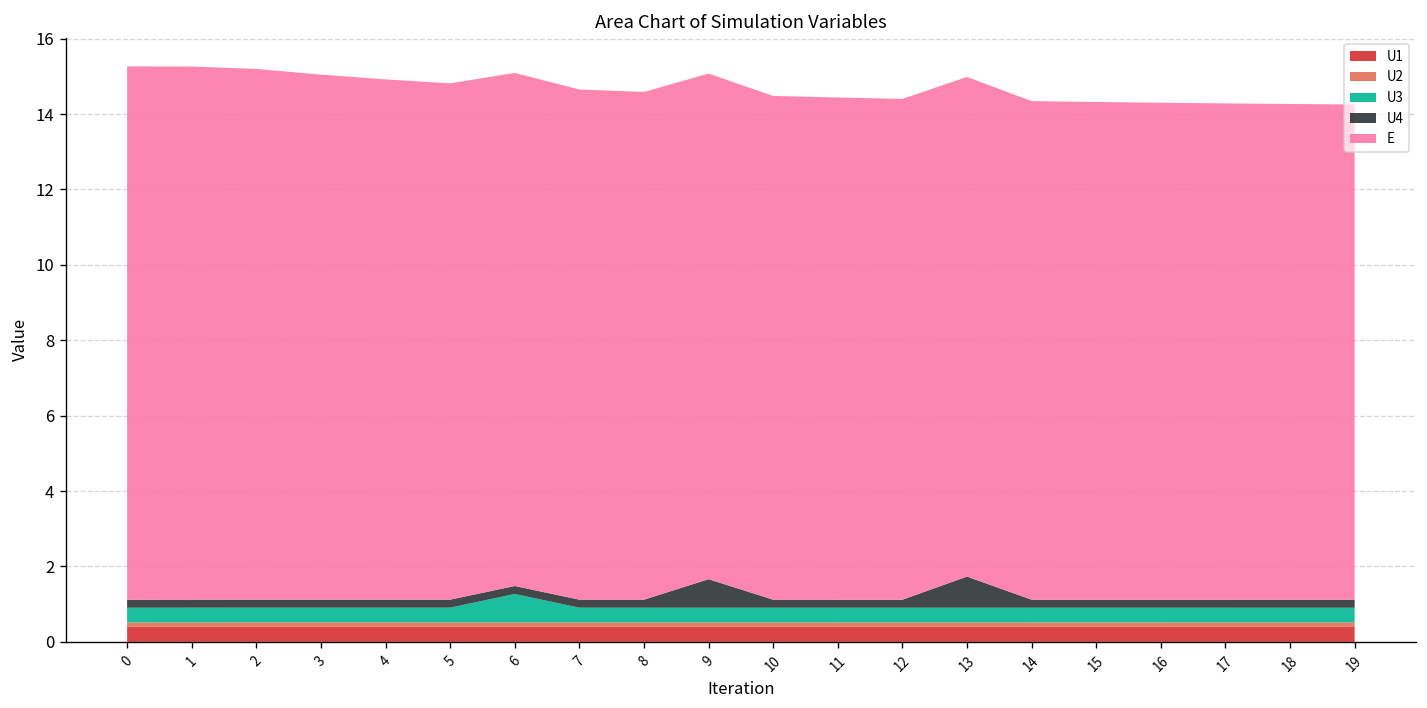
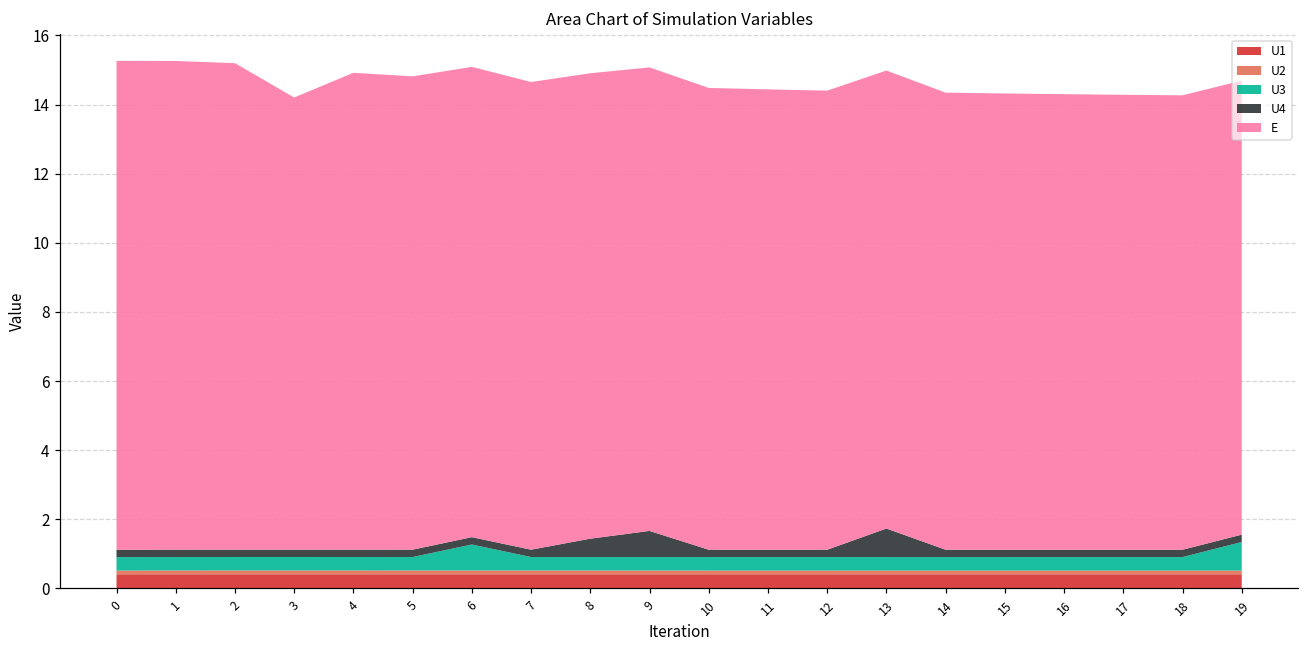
E, 3: 13.9 -> 13.1
U4, 8: 0.2 -> 0.5
U3, 19: 0.4 -> 0.8
